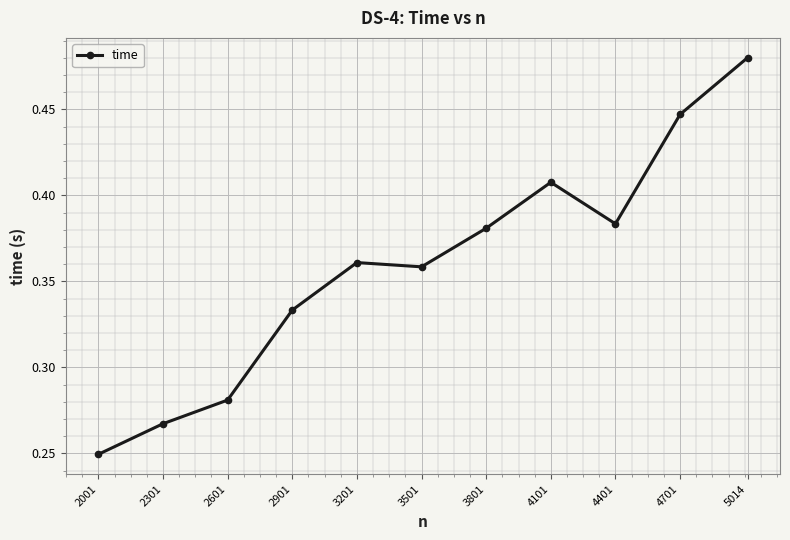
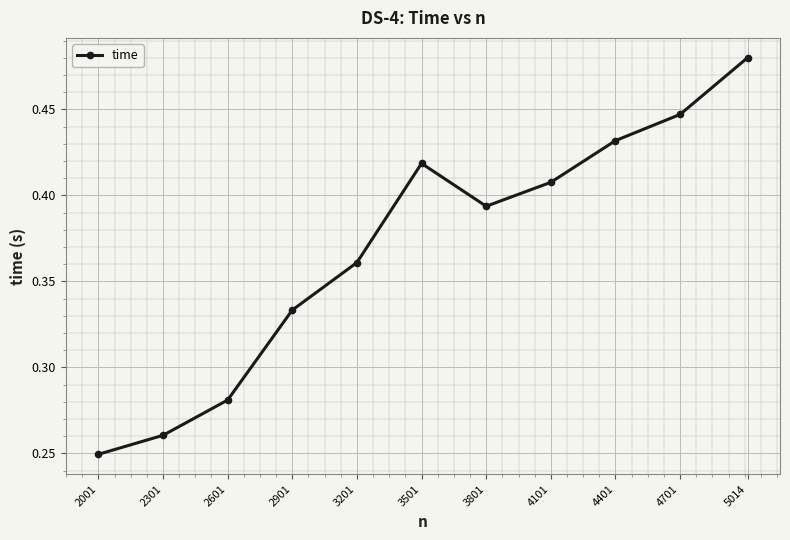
2301: 0.267 -> 0.261
3501: 0.358 -> 0.419
3801: 0.381 -> 0.394
4401: 0.383 -> 0.432
